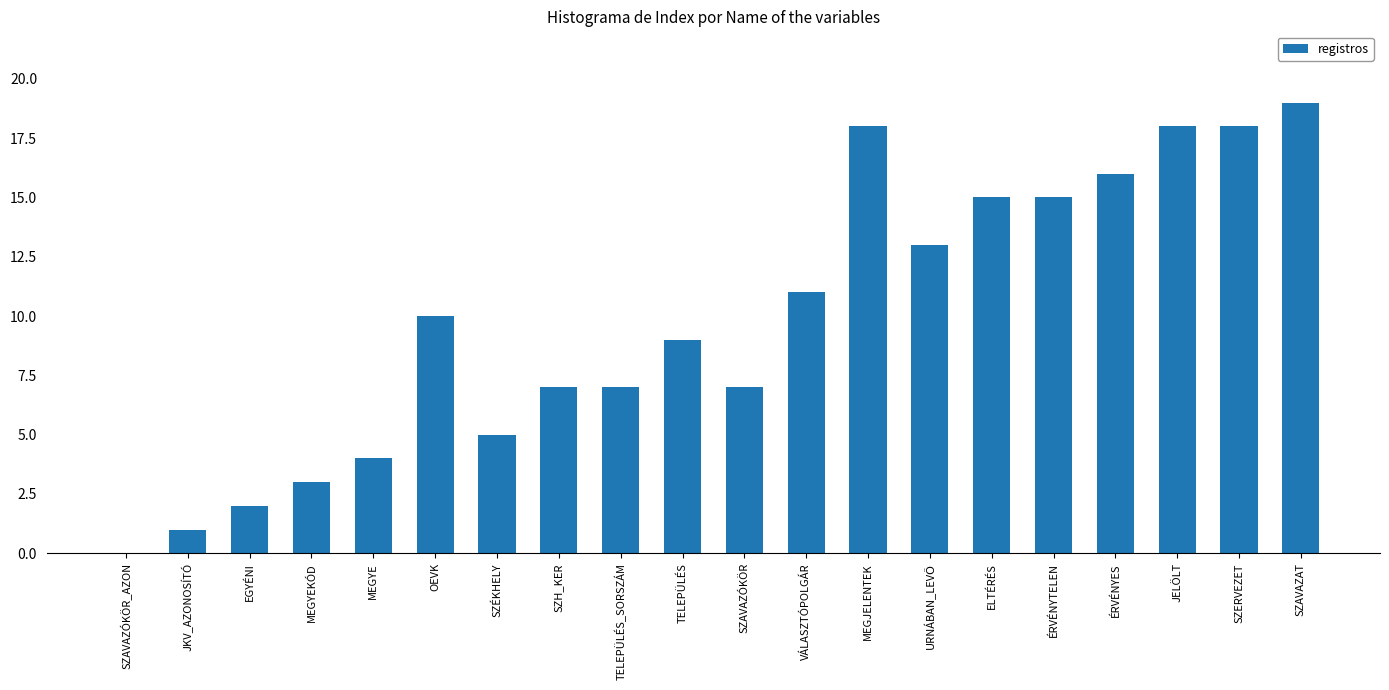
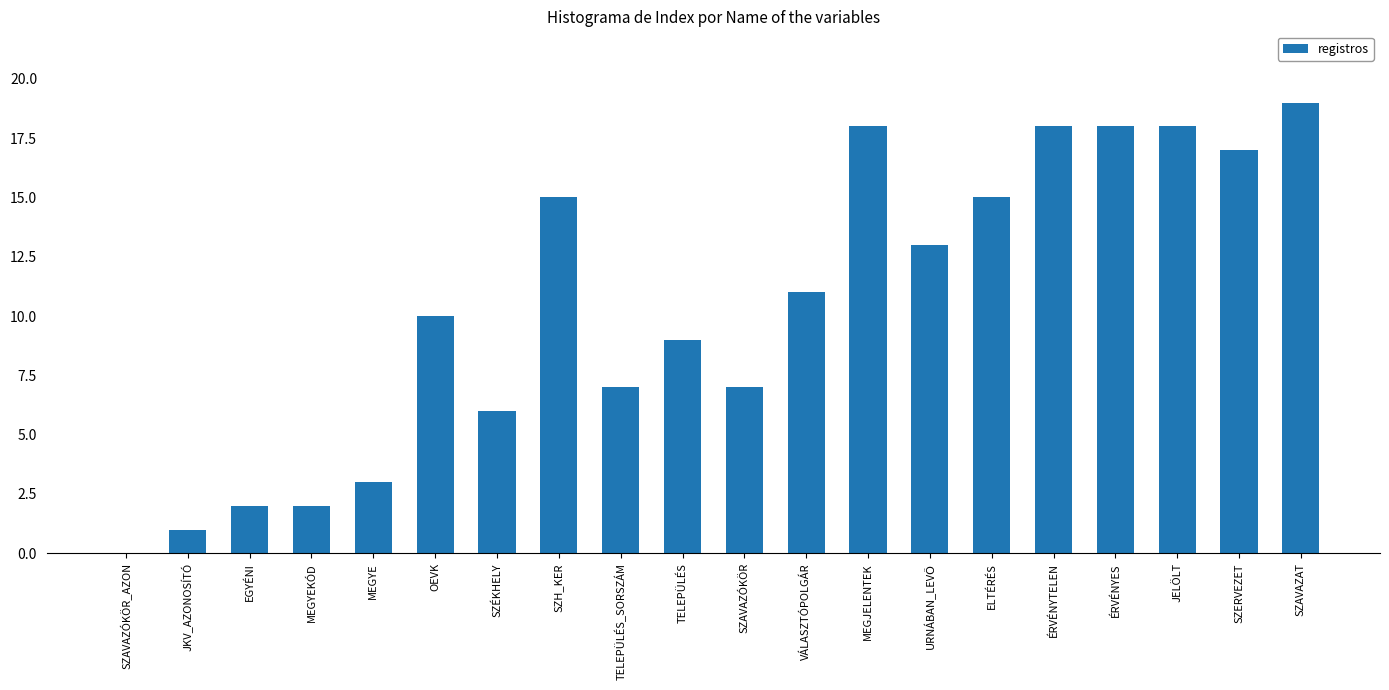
MEGYEKÓD: 3 -> 2
MEGYE: 4 -> 3
SZÉKHELY: 5 -> 6
SZH_KER: 7 -> 15
ÉRVÉNYTELEN: 15 -> 18
ÉRVÉNYES: 16 -> 18
SZERVEZET: 18 -> 17
